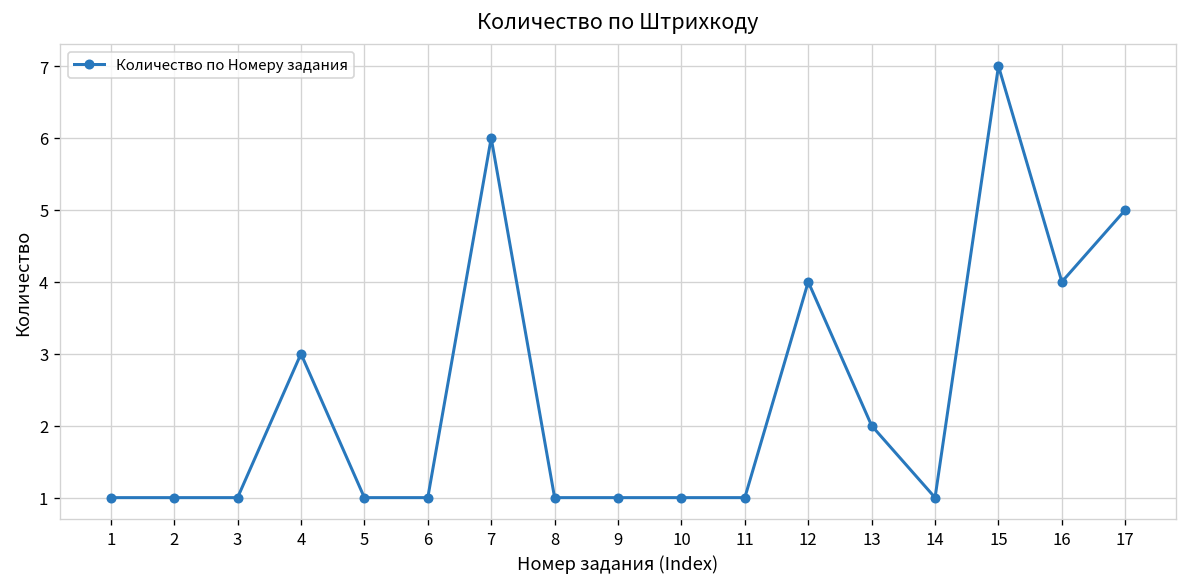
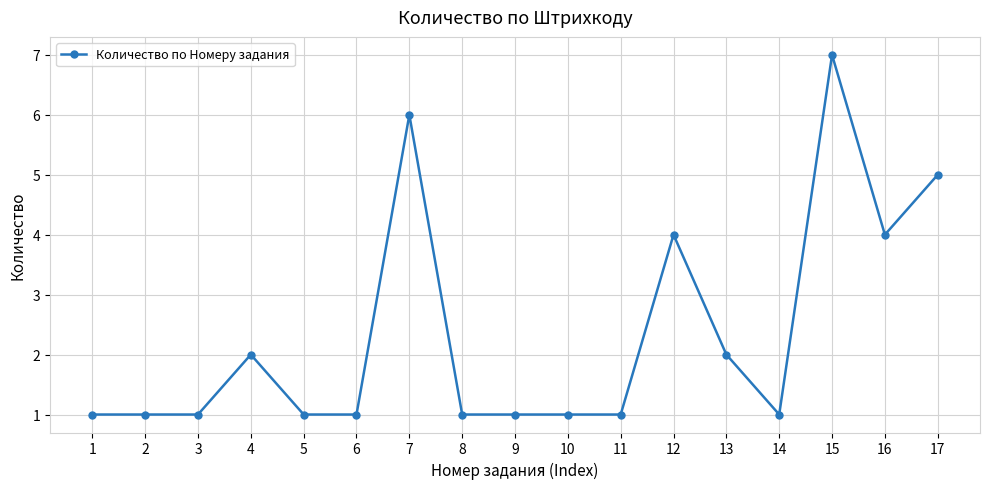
4: 3 -> 2
